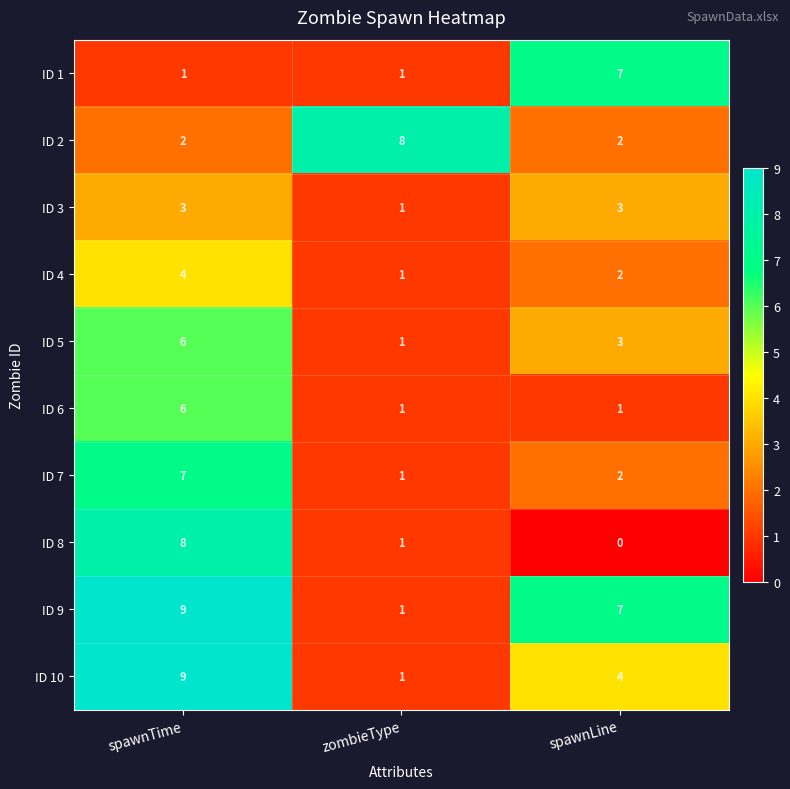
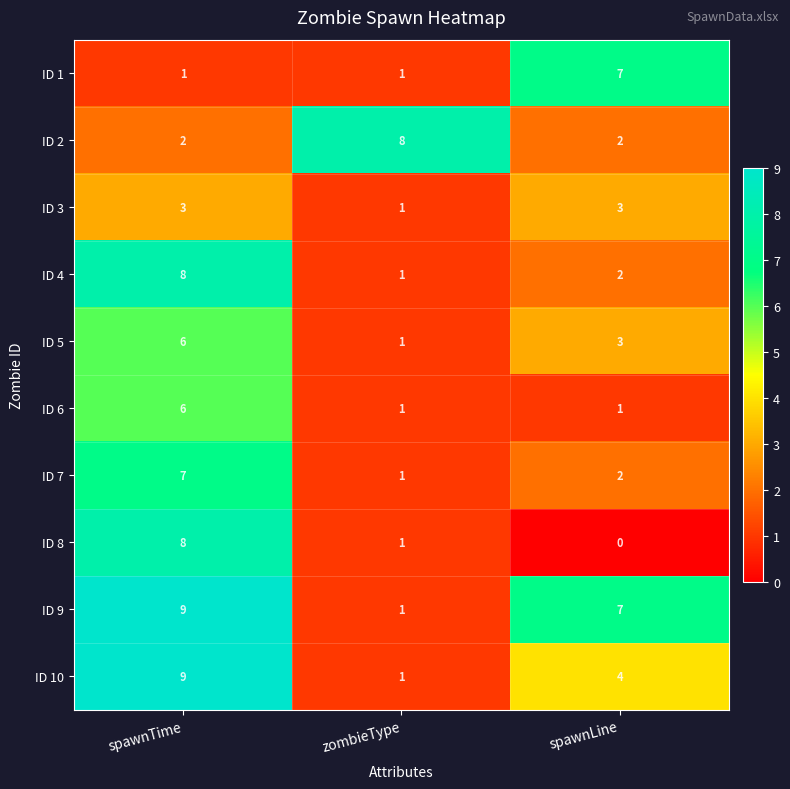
ID 4, spawnTime: 4 -> 8
